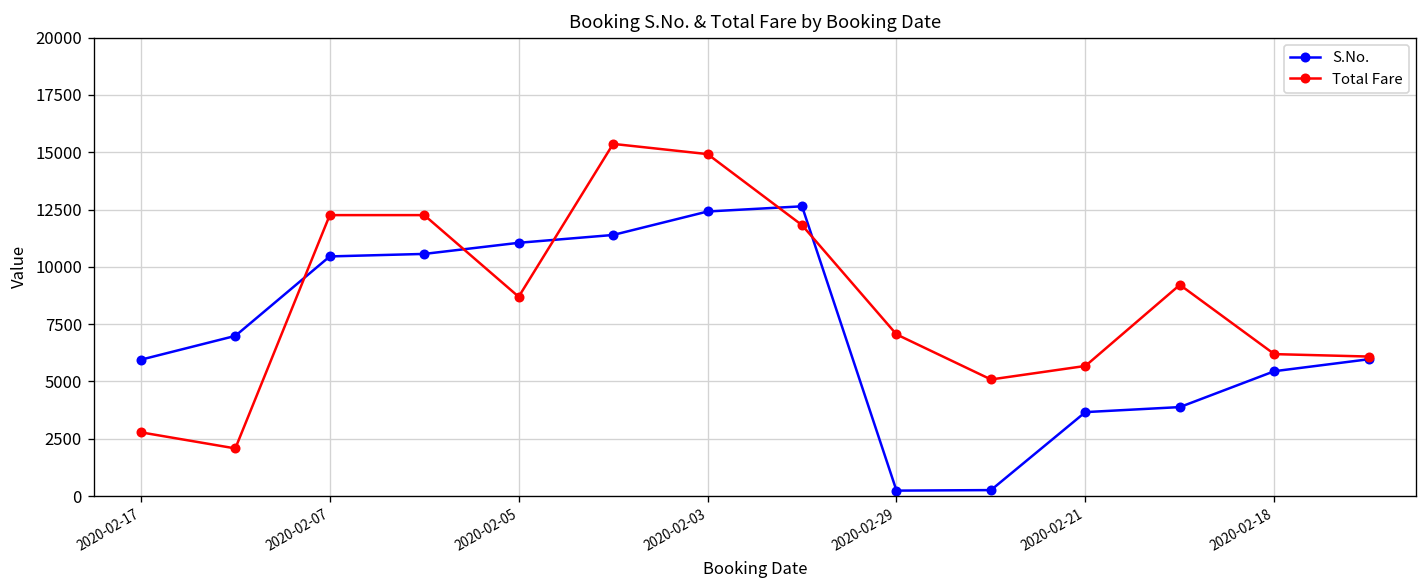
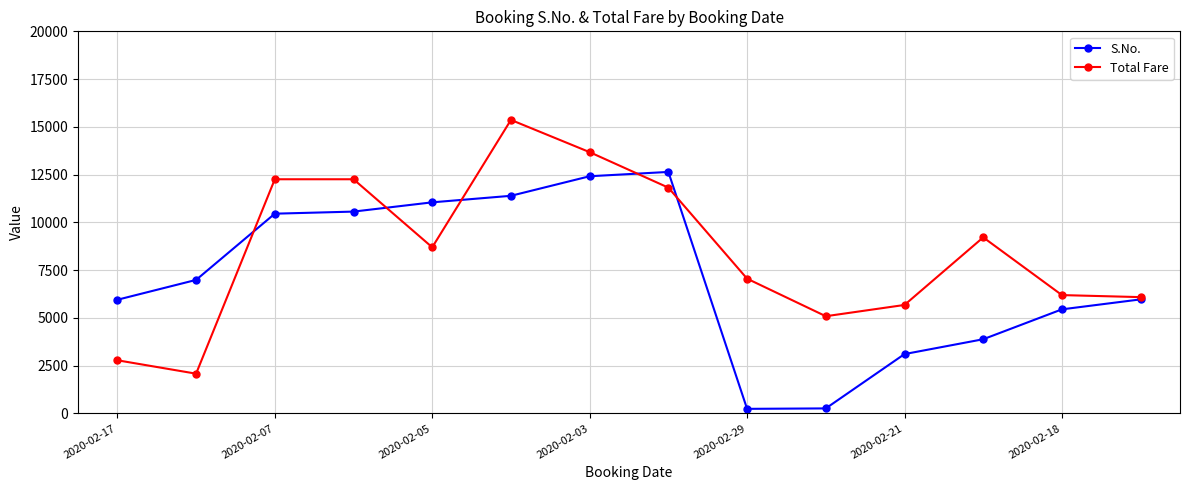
Total Fare, 2020-02-03: 14900 -> 13700
S.No., 2020-02-21: 3700 -> 3100
